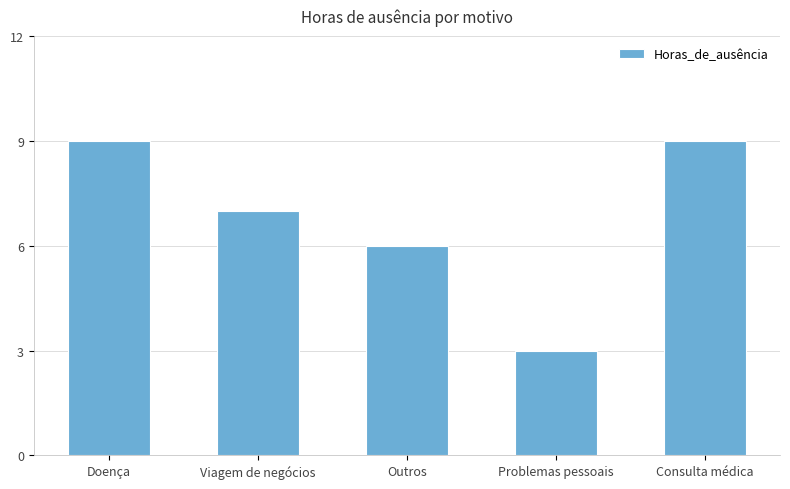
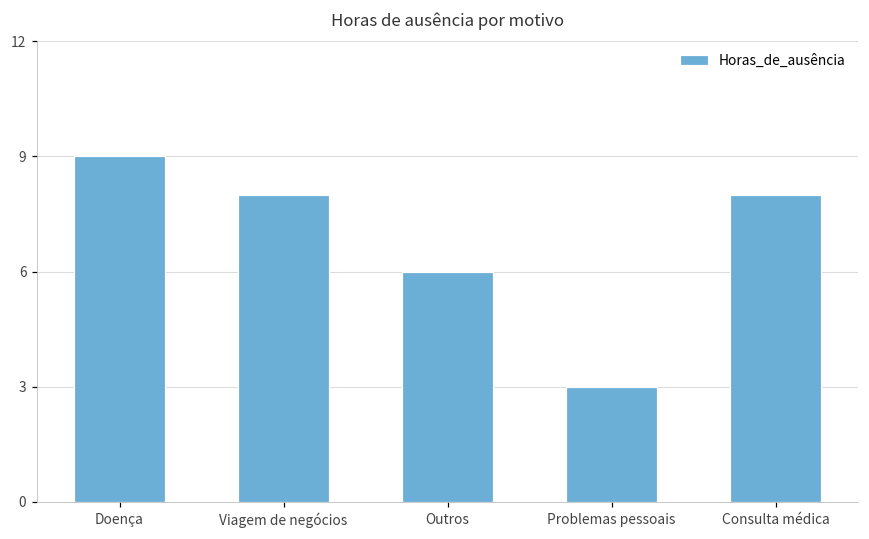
Viagem de negócios: 7 -> 8
Consulta médica: 9 -> 8
